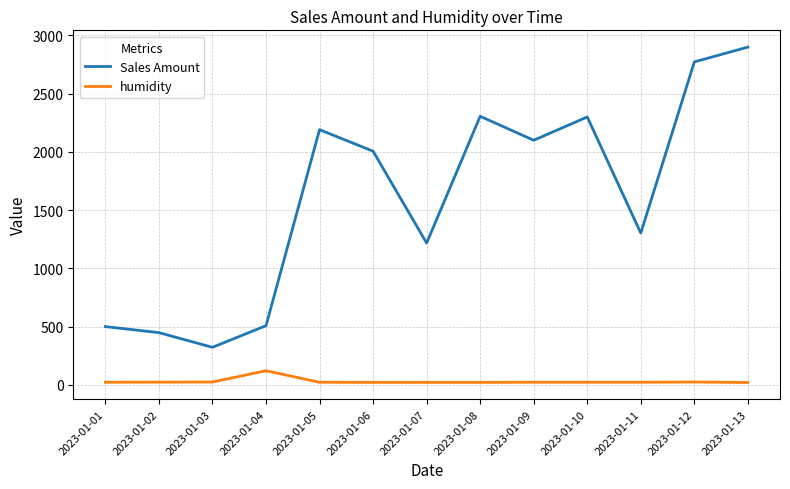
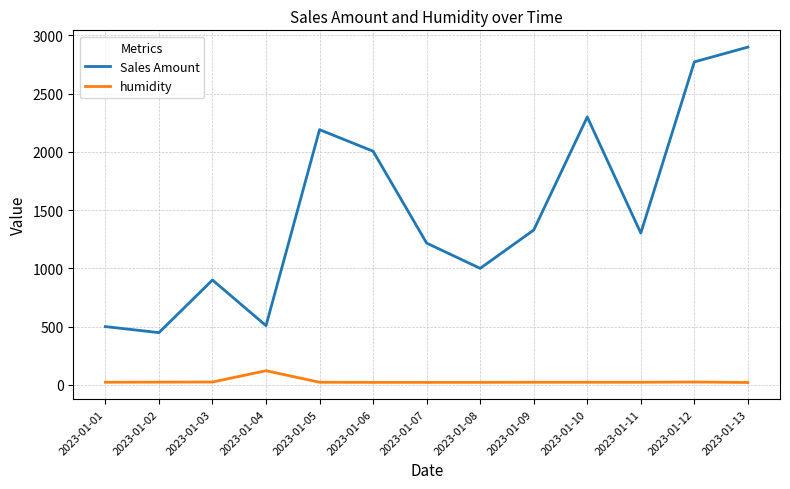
Sales Amount, 2023-01-03: 320 -> 900
Sales Amount, 2023-01-08: 2310 -> 1000
Sales Amount, 2023-01-09: 2100 -> 1330
